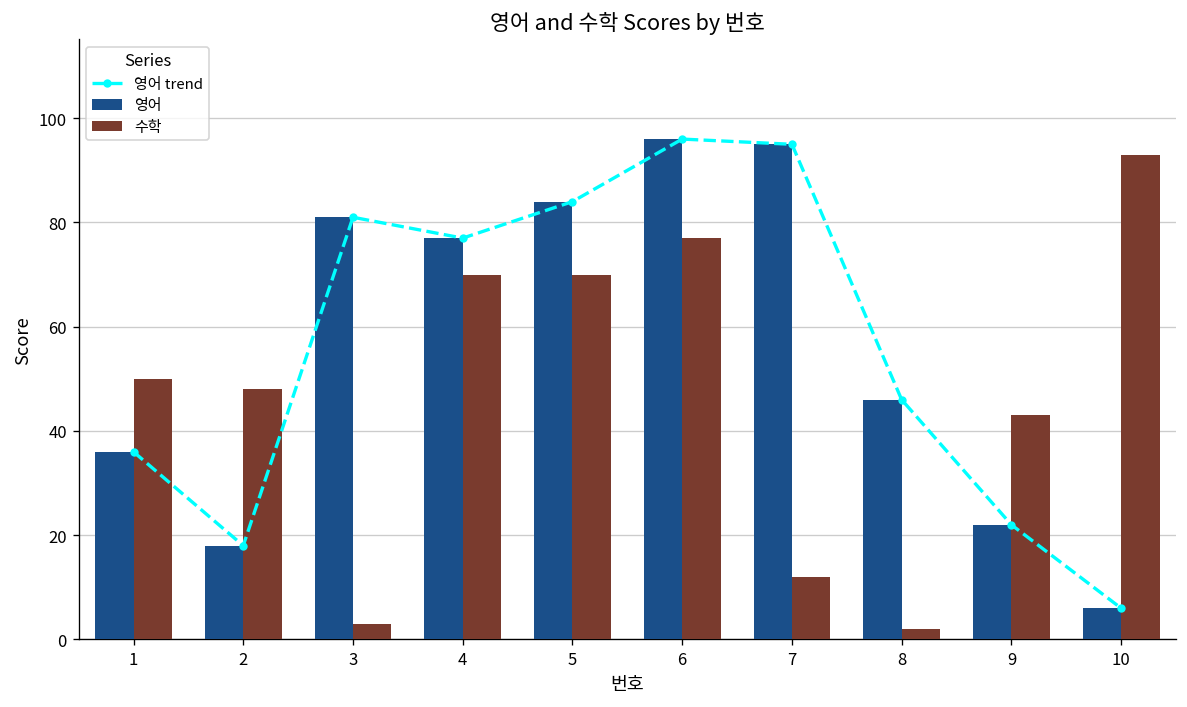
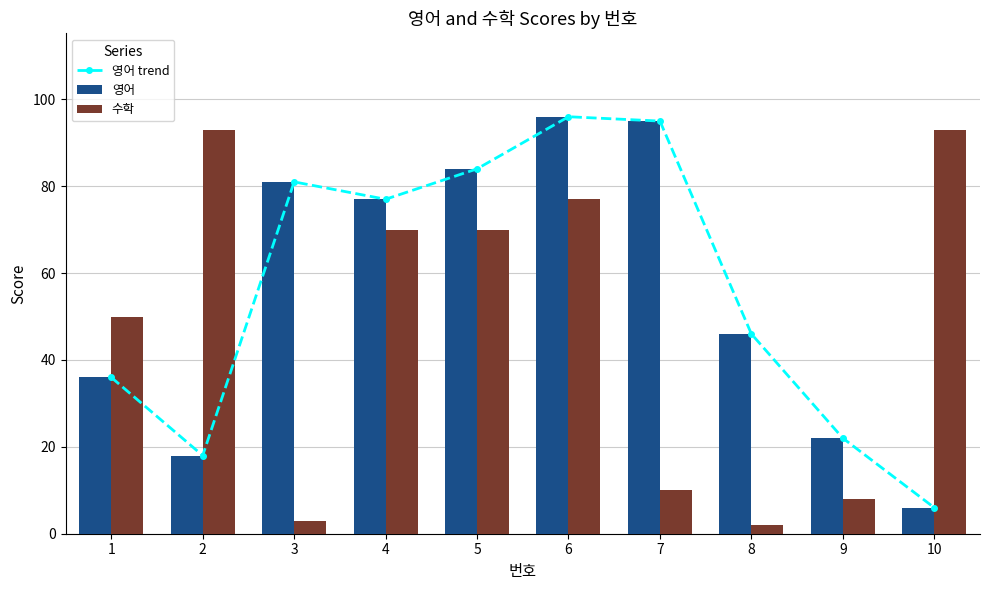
수학, 2: 48 -> 93
수학, 7: 12 -> 10
수학, 9: 43 -> 8
